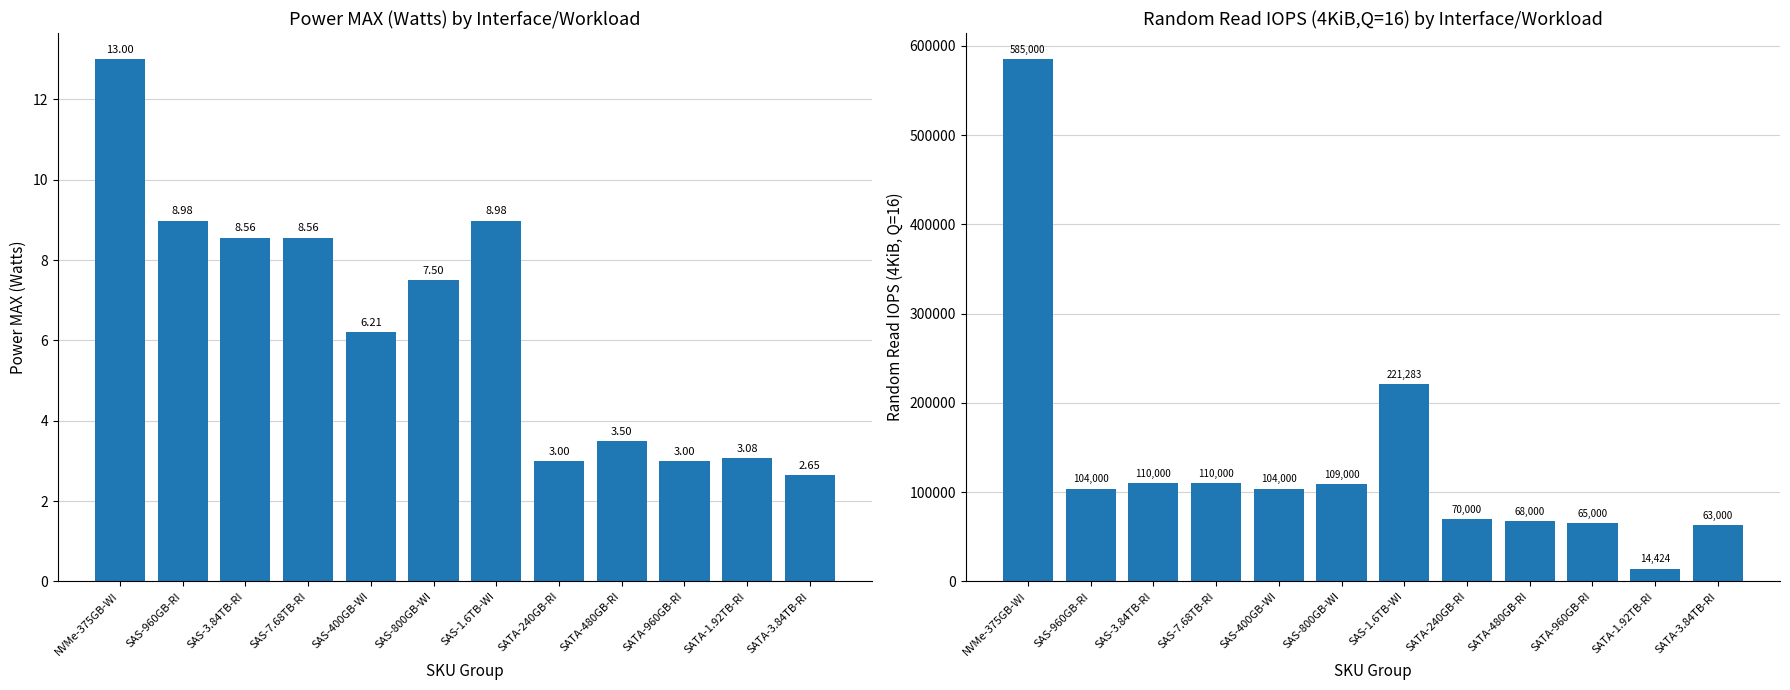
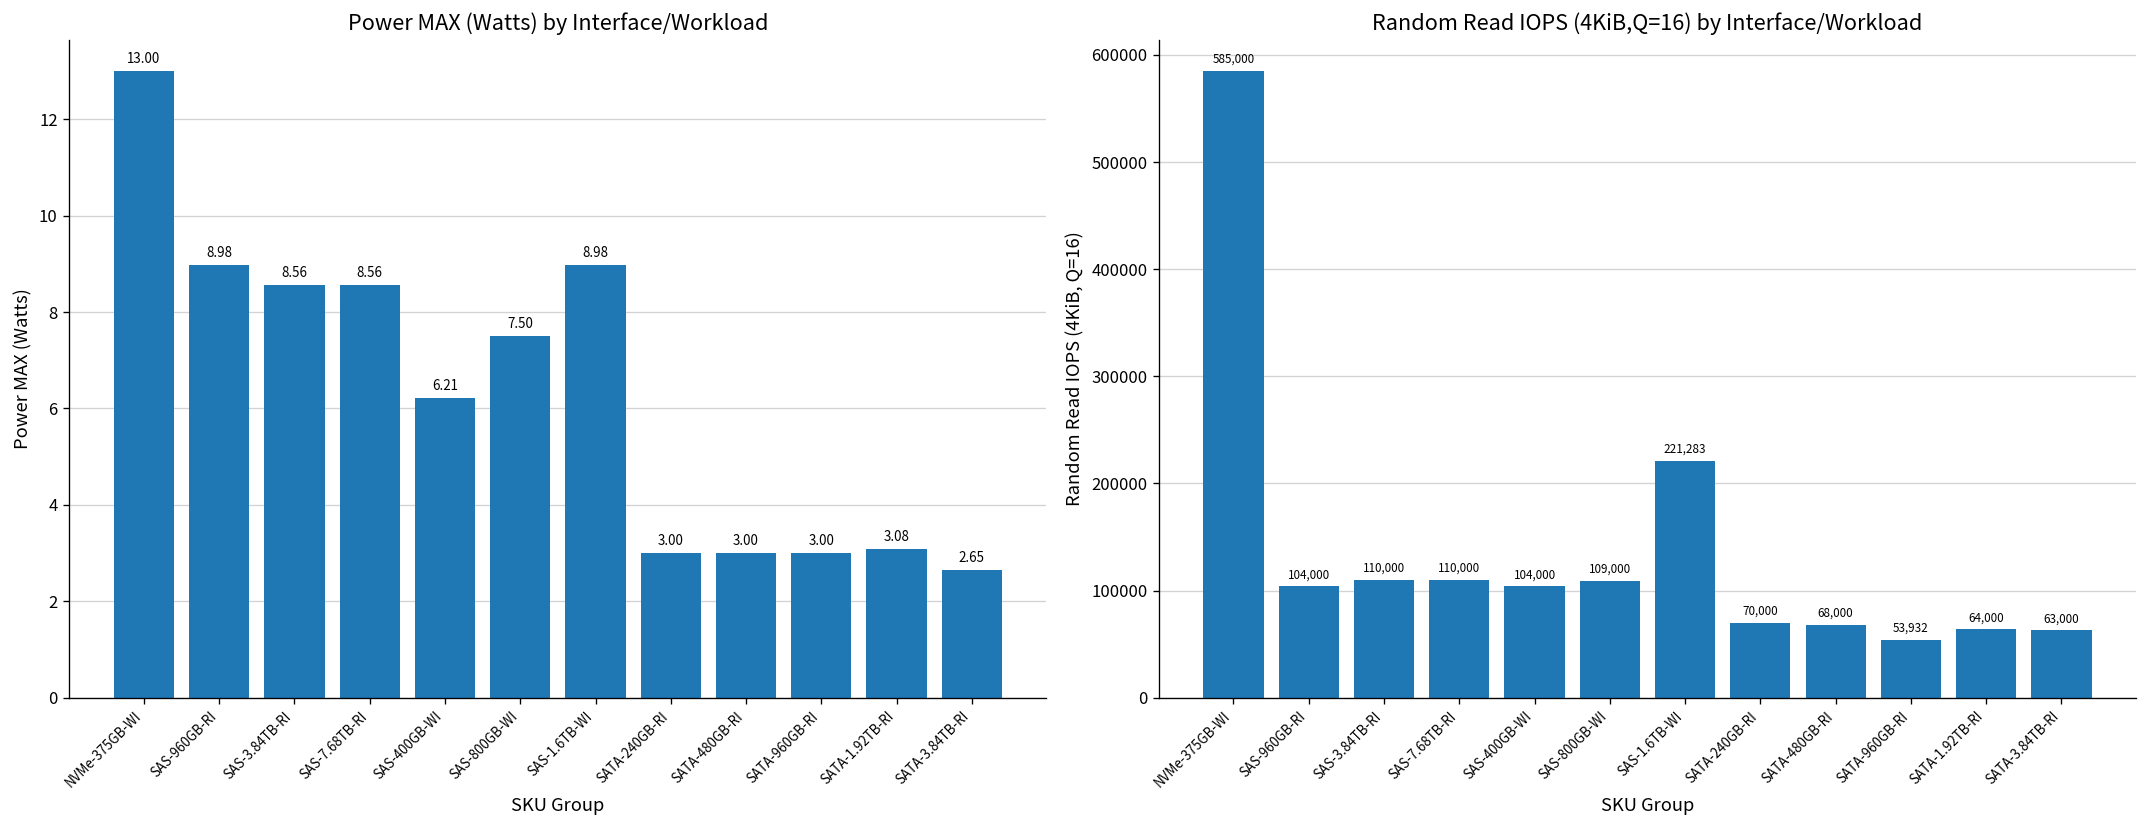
Power MAX (Watts) by Interface/Workload, SATA-480GB-RI: 3.50 -> 3.00
Random Read IOPS (4KiB,Q=16) by Interface/Workload, SATA-960GB-RI: 65,000 -> 53,932
Random Read IOPS (4KiB,Q=16) by Interface/Workload, SATA-1.92TB-RI: 14,424 -> 64,000
